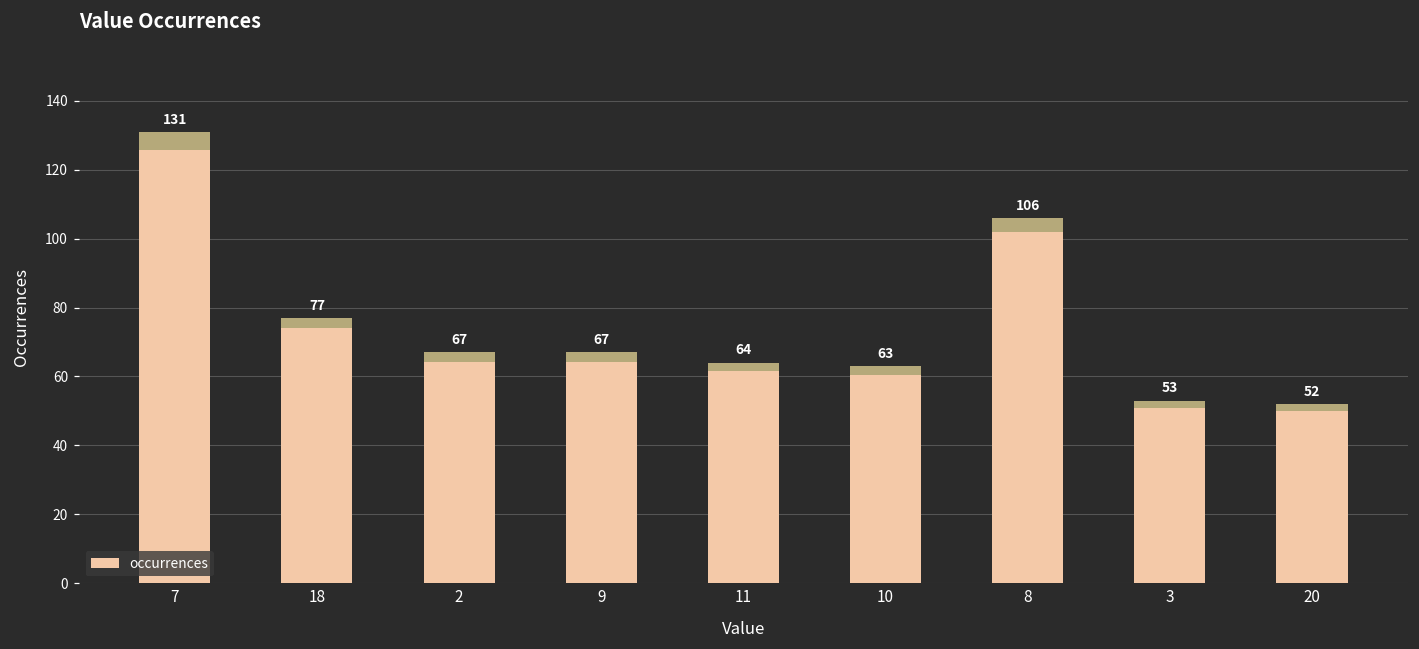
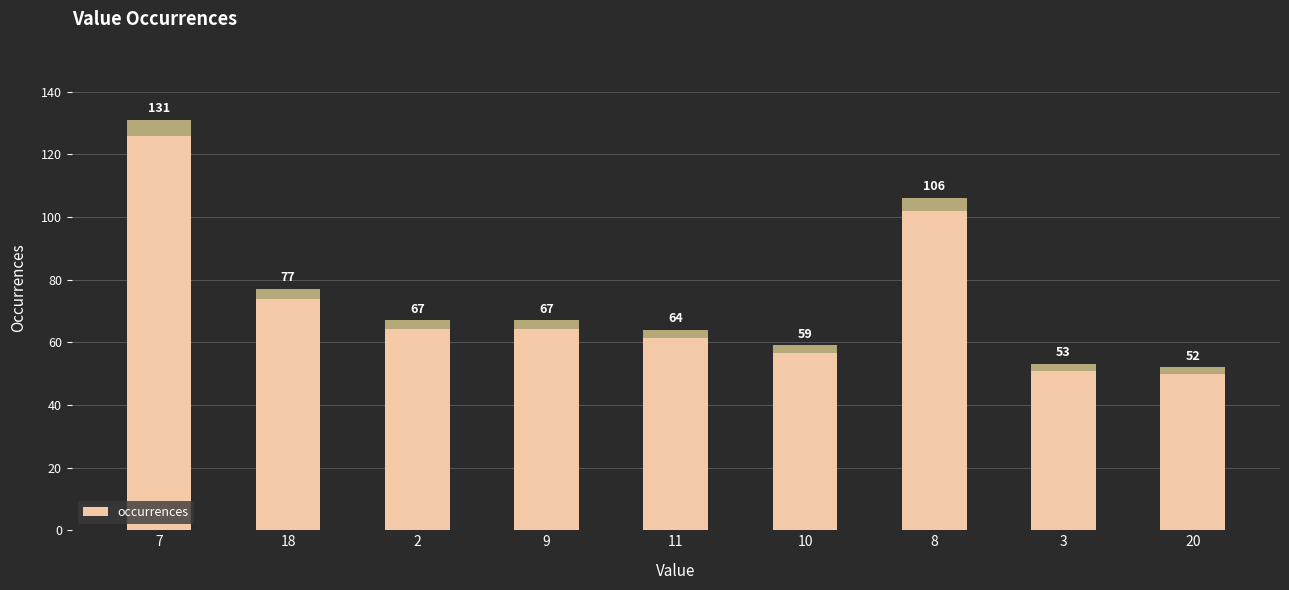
10: 63 -> 59
